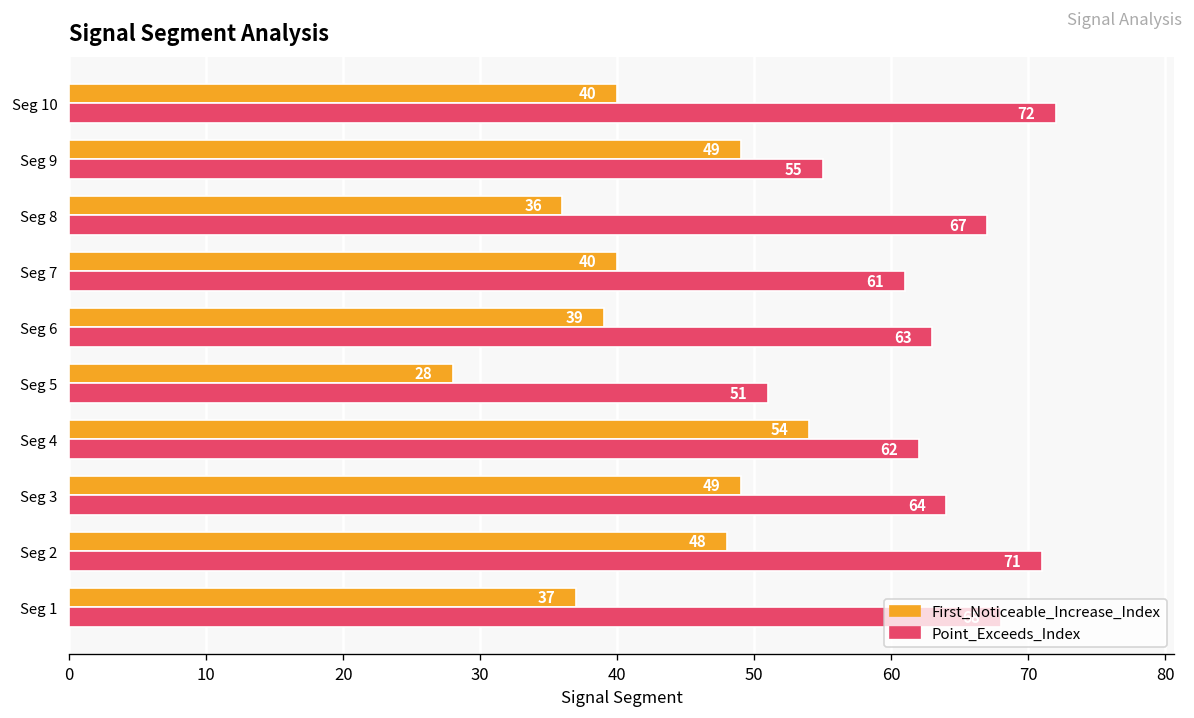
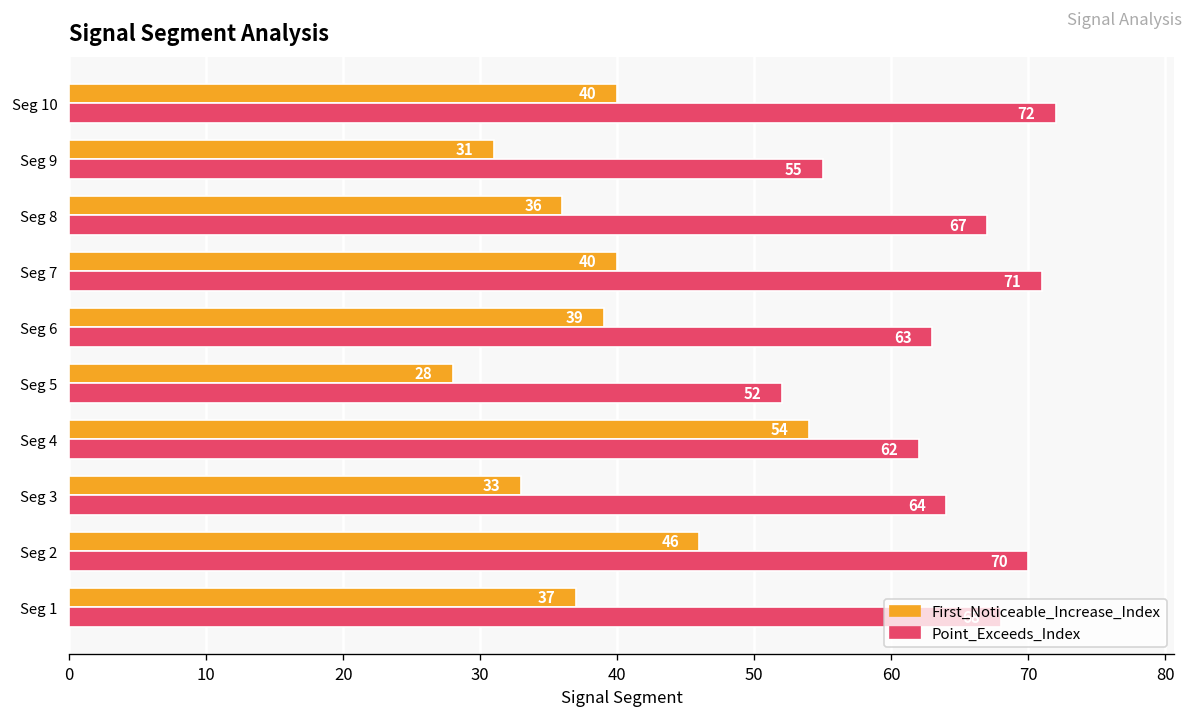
First_Noticeable_Increase_Index, Seg 9: 49 -> 31
Point_Exceeds_Index, Seg 7: 61 -> 71
Point_Exceeds_Index, Seg 5: 51 -> 52
First_Noticeable_Increase_Index, Seg 3: 49 -> 33
First_Noticeable_Increase_Index, Seg 2: 48 -> 46
Point_Exceeds_Index, Seg 2: 71 -> 70
